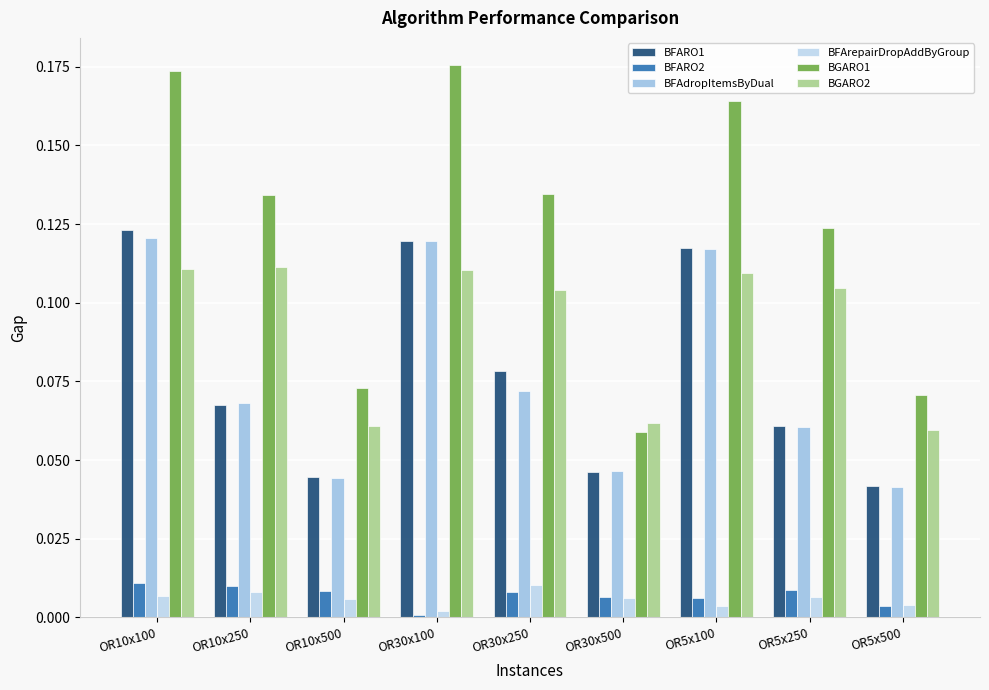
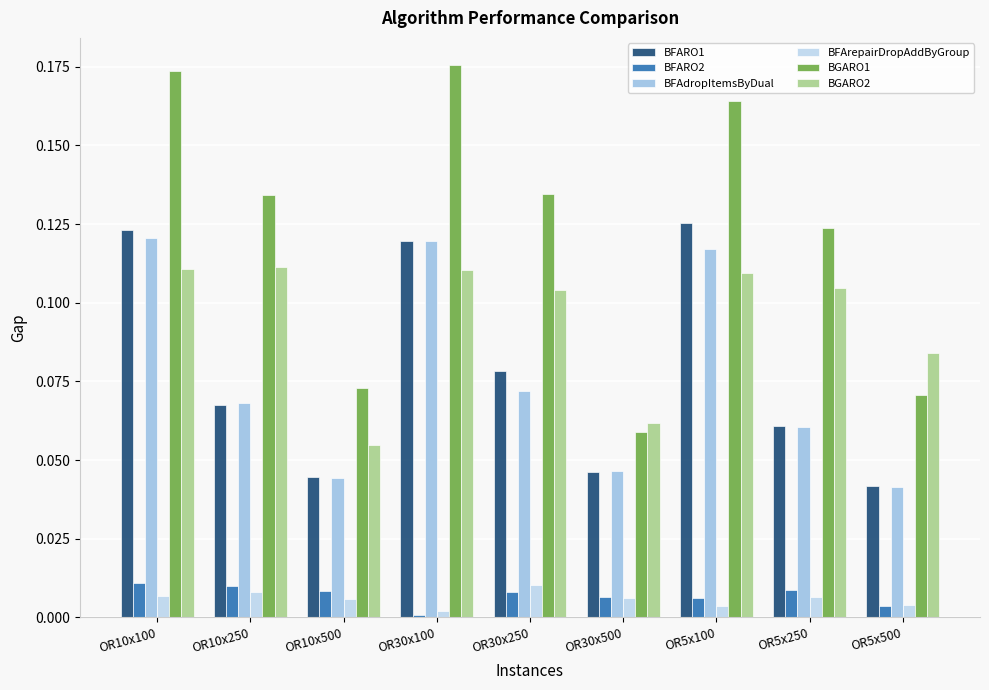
BGARO2, OR10x500: 0.061 -> 0.055
BFARO1, OR5x100: 0.118 -> 0.125
BGARO2, OR5x500: 0.059 -> 0.084
